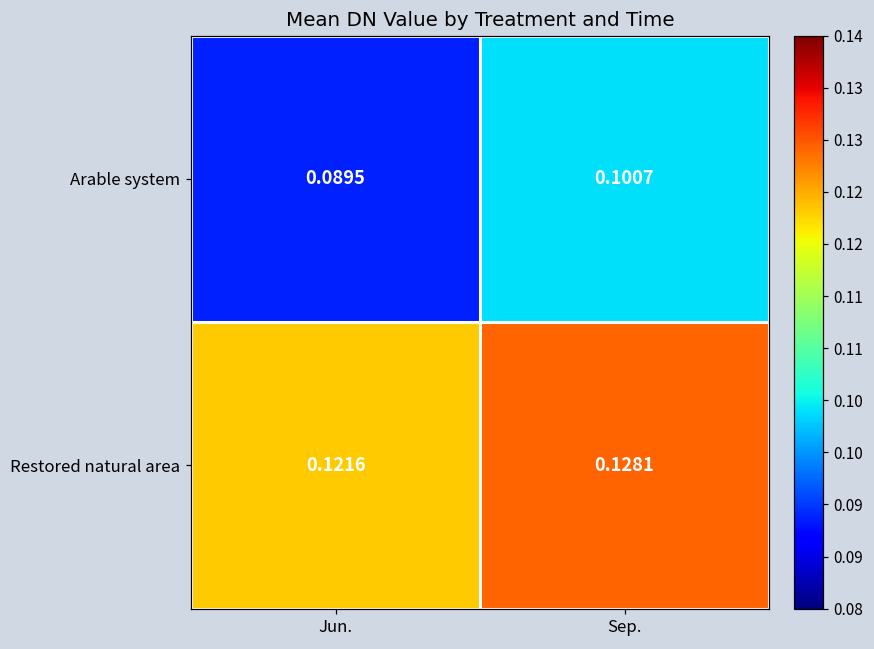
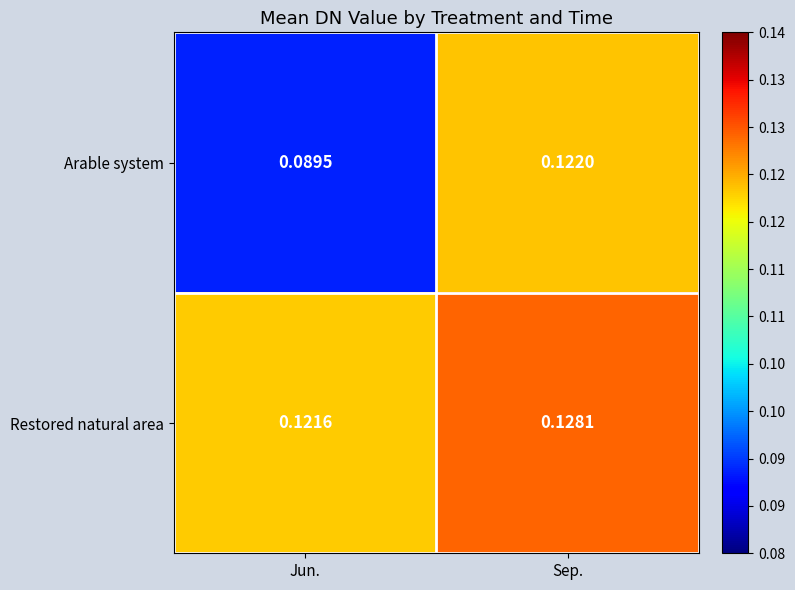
Arable system, Sep.: 0.1007 -> 0.1220
